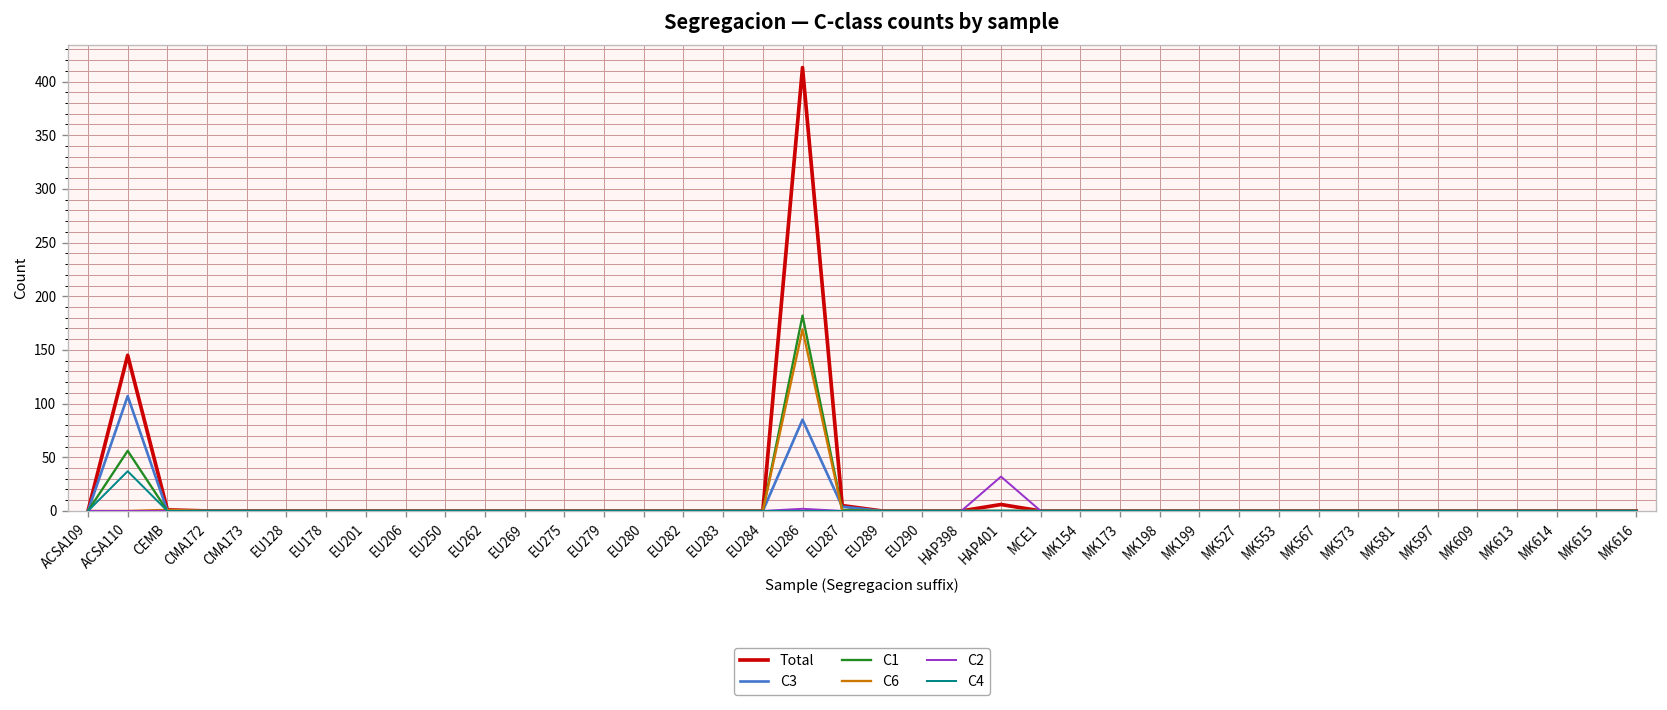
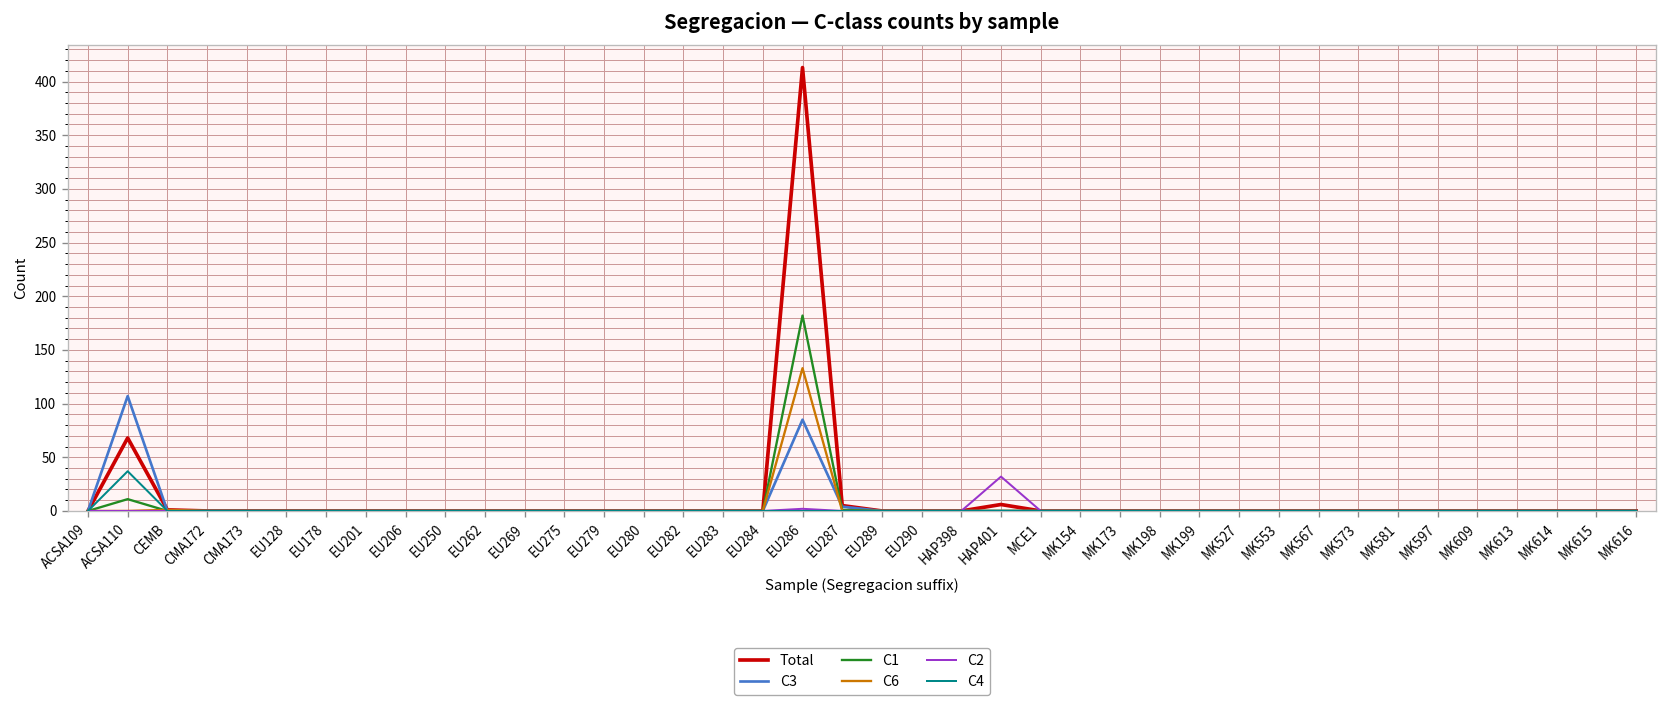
Total, ACSA110: 150 -> 70
C1, ACSA110: 60 -> 10
C6, EU286: 170 -> 130
